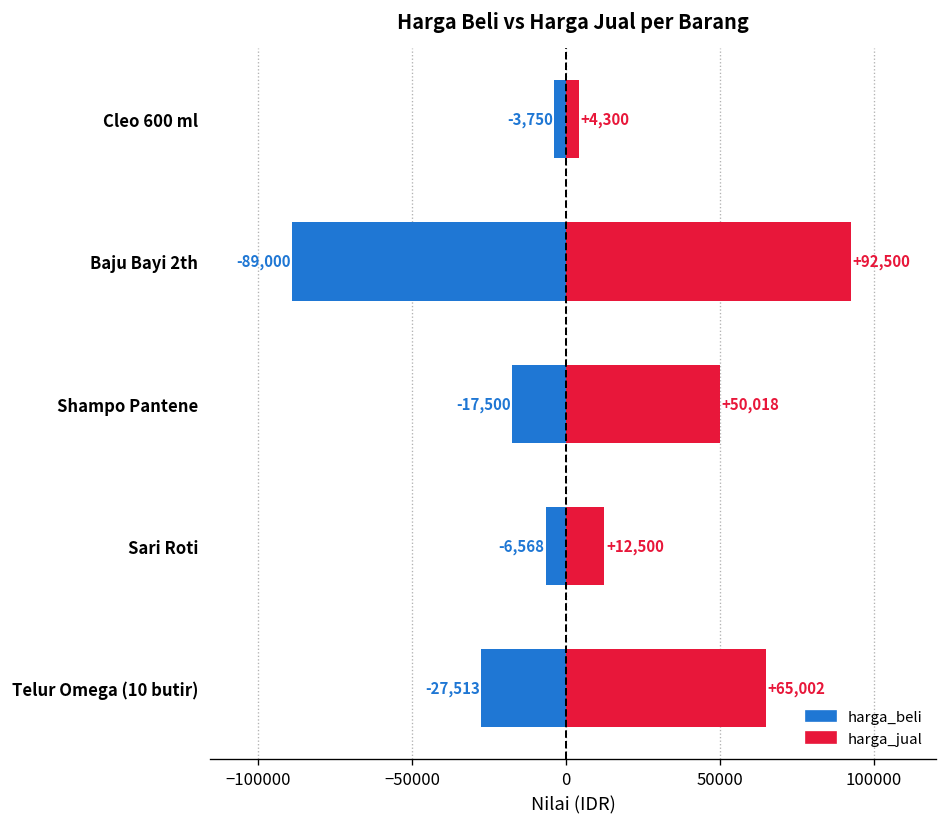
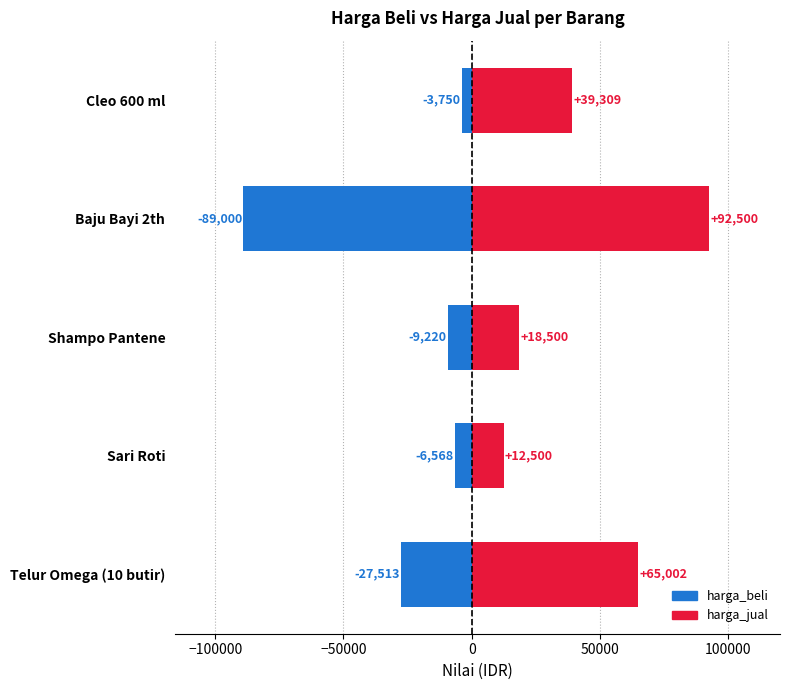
harga_jual, Cleo 600 ml: +4,300 -> +39,309
harga_beli, Shampo Pantene: -17,500 -> -9,220
harga_jual, Shampo Pantene: +50,018 -> +18,500
